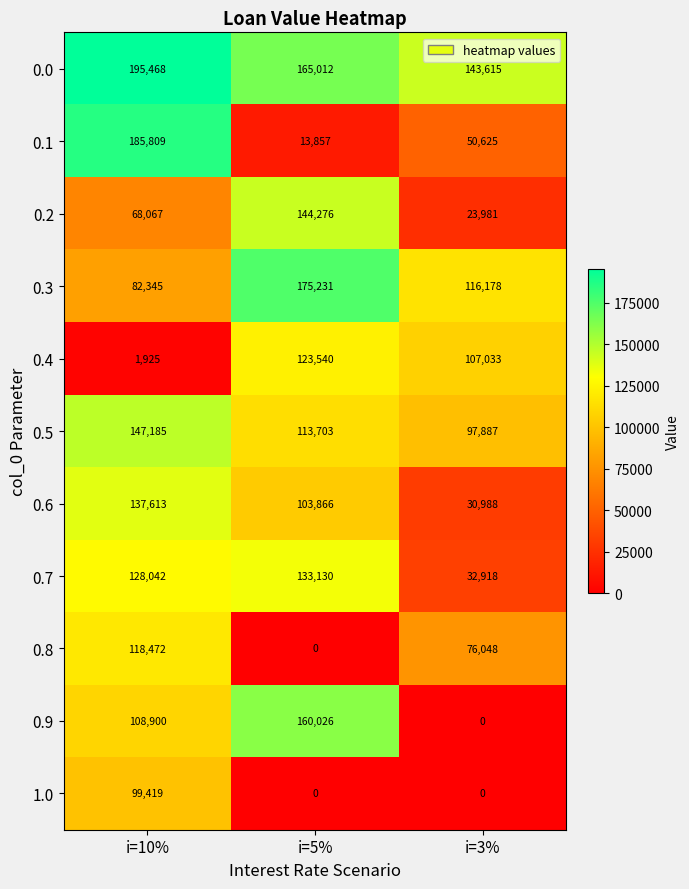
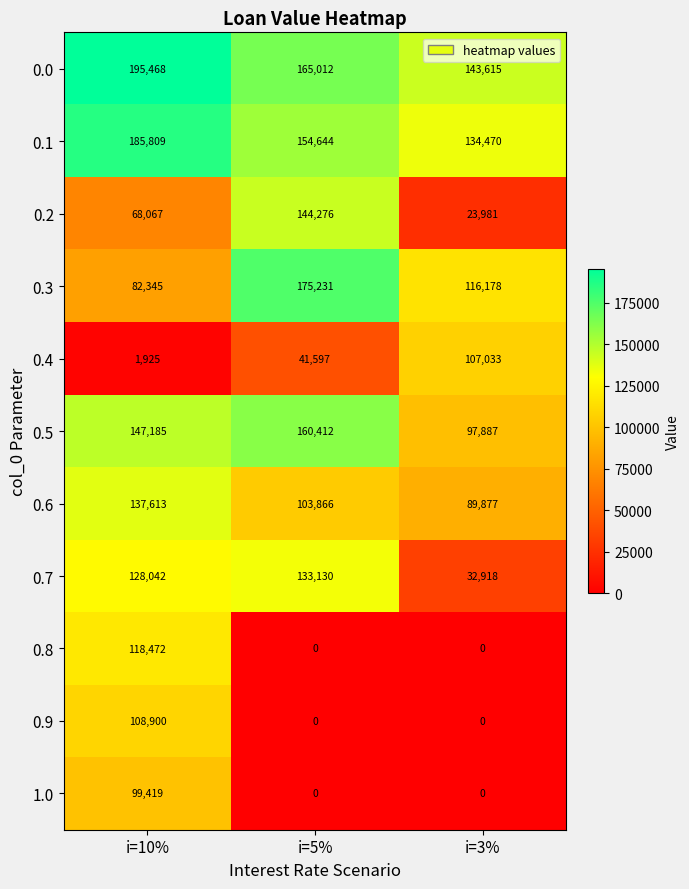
0.1, i=5%: 13,857 -> 154,644
0.1, i=3%: 50,625 -> 134,470
0.4, i=5%: 123,540 -> 41,597
0.5, i=5%: 113,703 -> 160,412
0.6, i=3%: 30,988 -> 89,877
0.8, i=3%: 76,048 -> 0
0.9, i=5%: 160,026 -> 0
